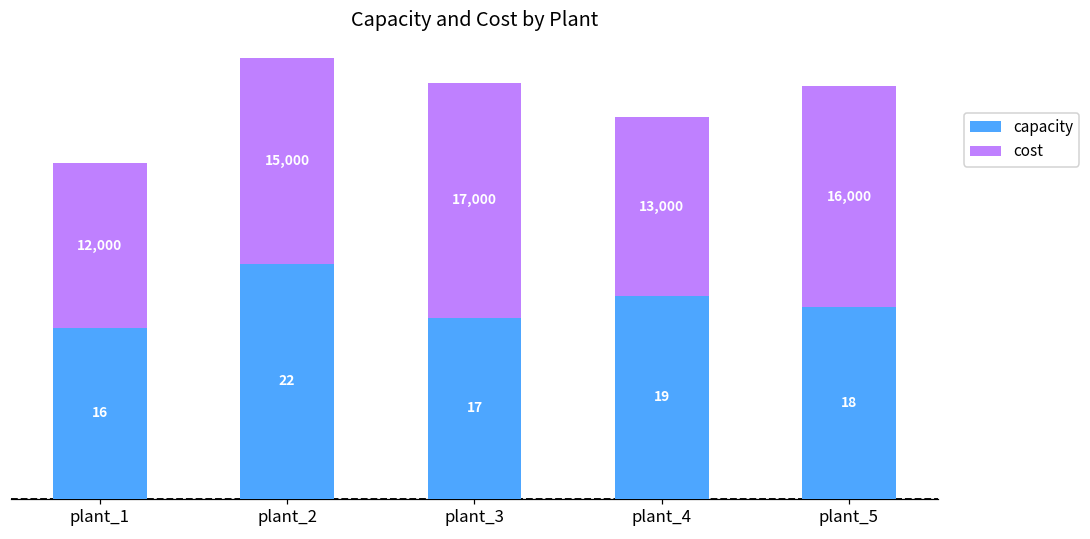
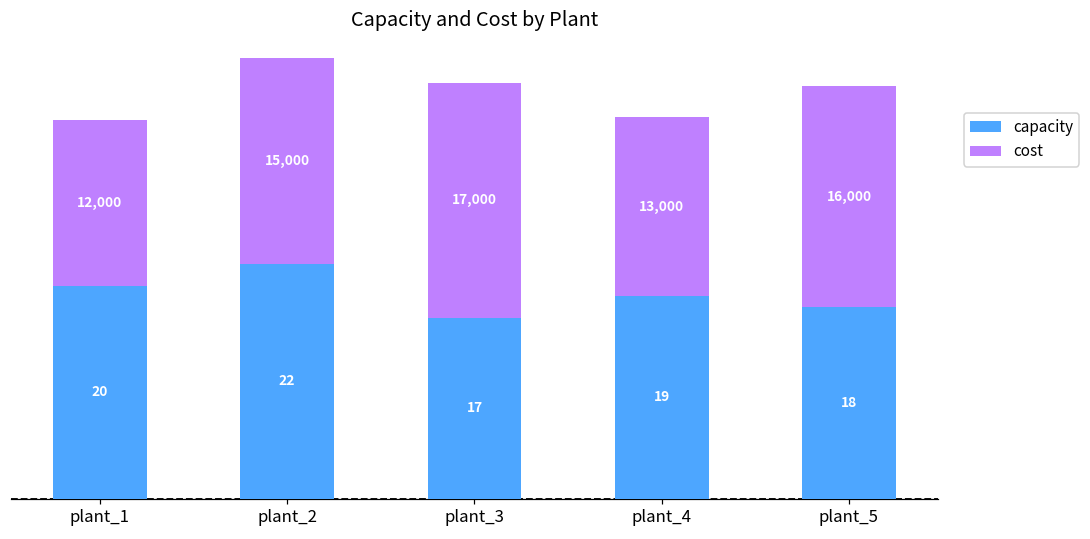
capacity, plant_1: 16 -> 20
